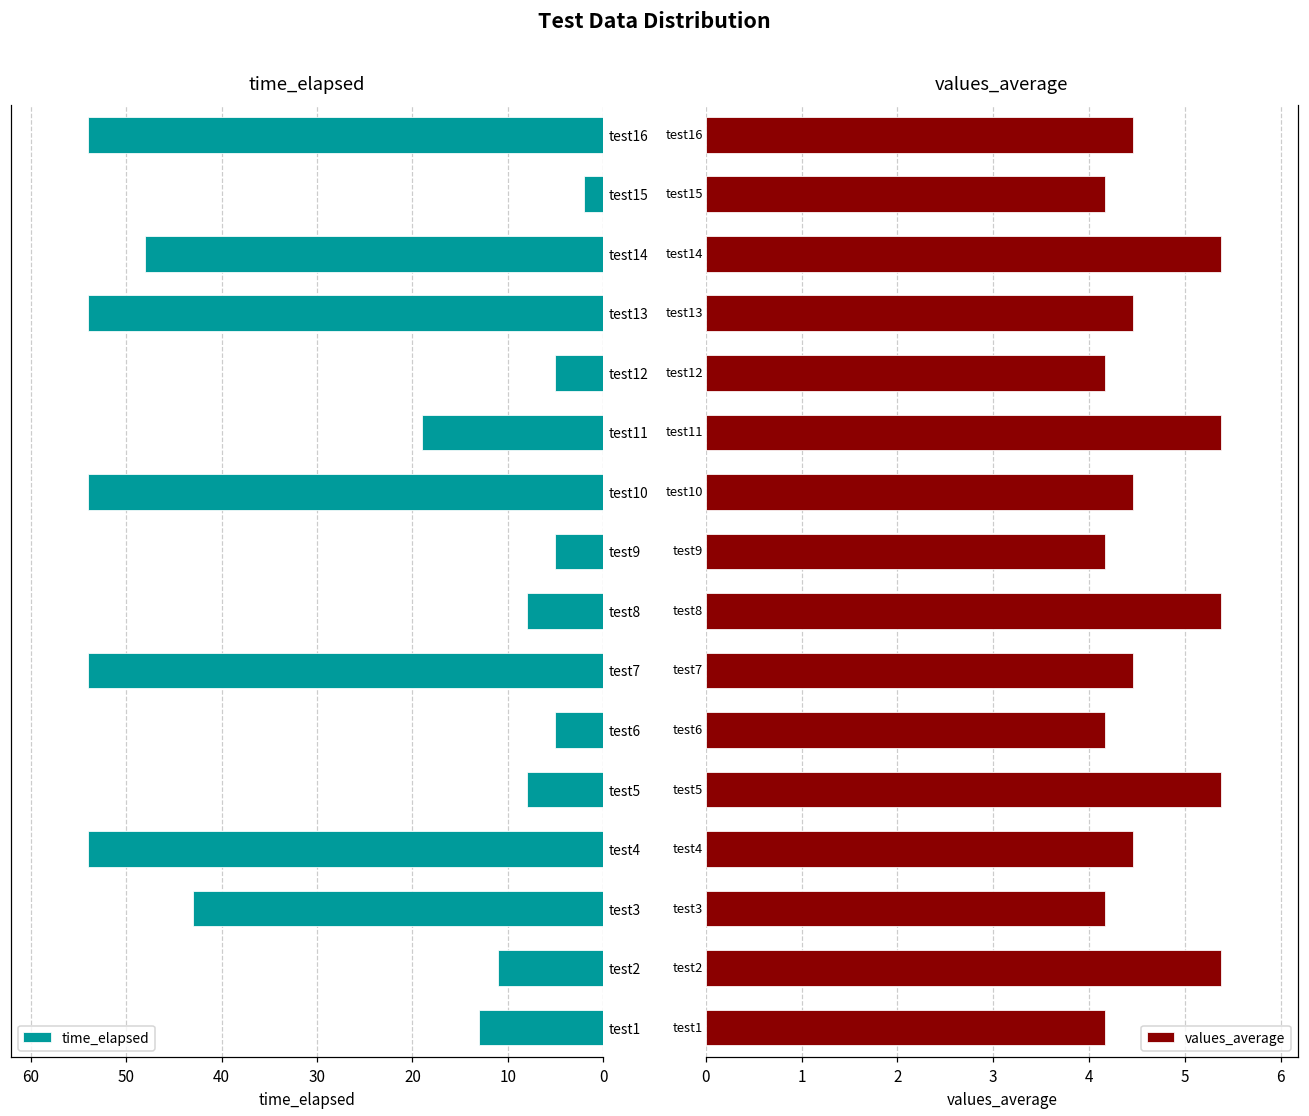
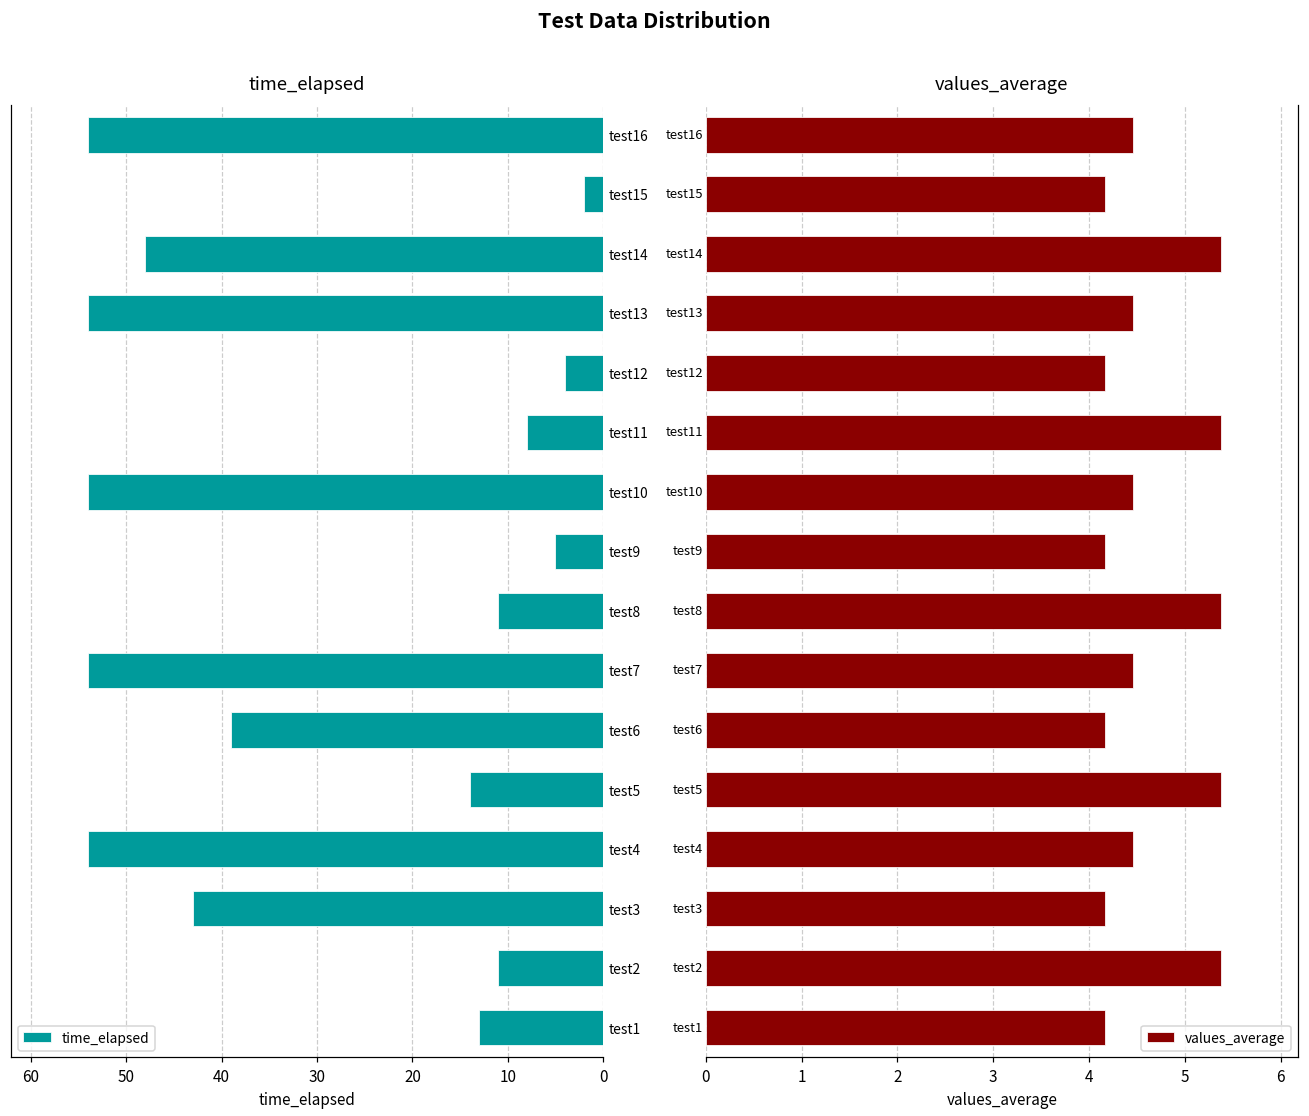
time_elapsed, test12: 5 -> 4
time_elapsed, test11: 19 -> 8
time_elapsed, test8: 8 -> 11
time_elapsed, test6: 5 -> 39
time_elapsed, test5: 8 -> 14
